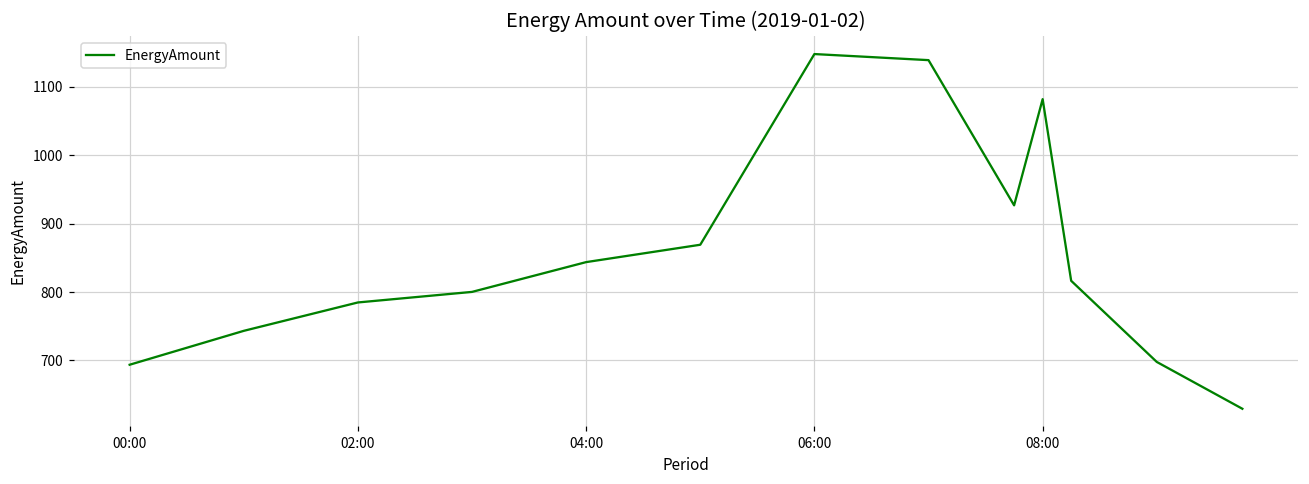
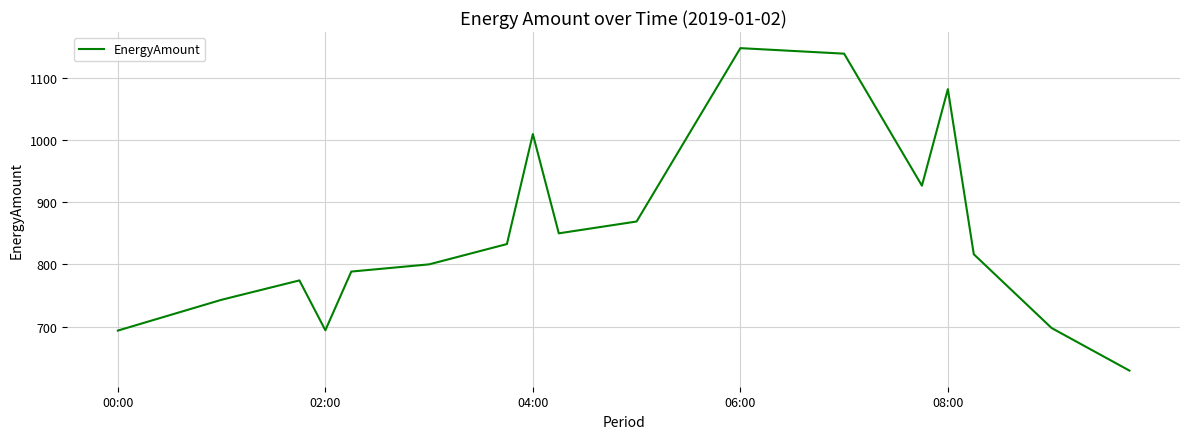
02:00: 780 -> 690
04:00: 840 -> 1010
